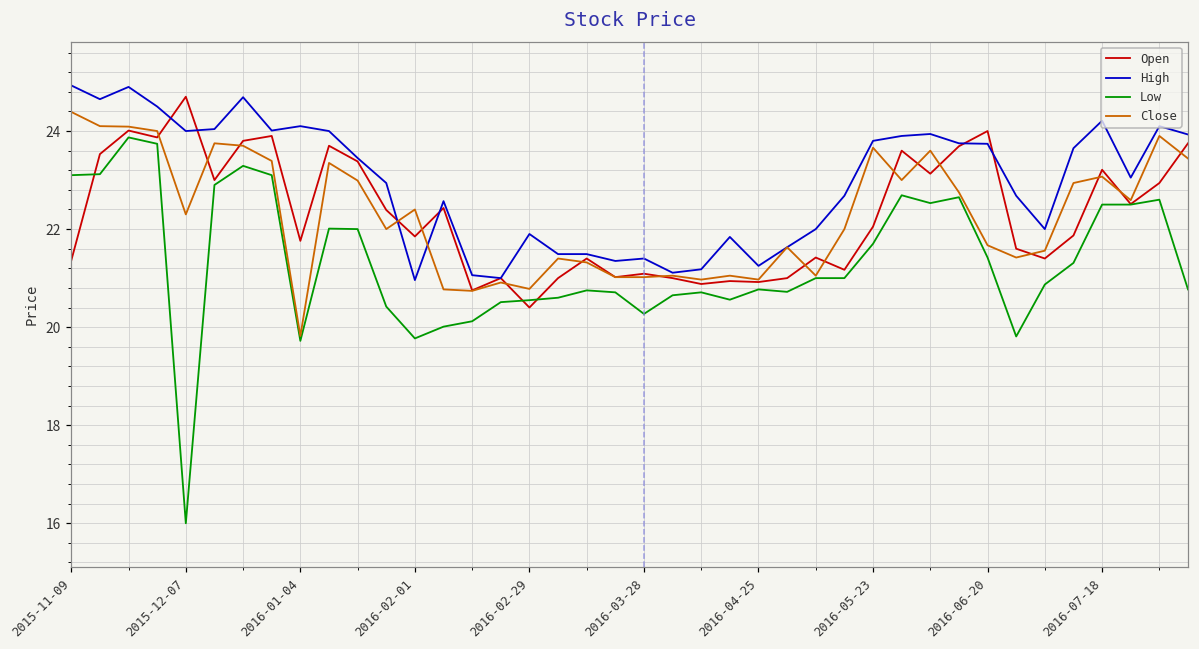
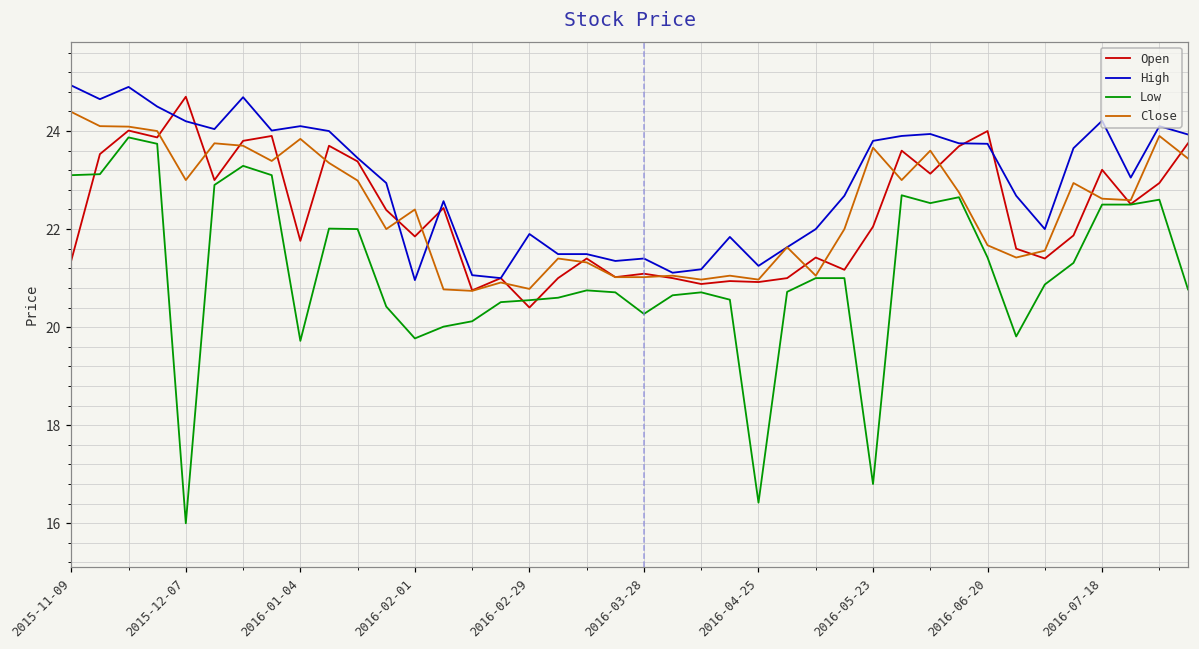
High, 2015-12-07: 24.0 -> 24.2
Close, 2015-12-07: 22.3 -> 23.0
Close, 2016-01-04: 19.8 -> 23.8
Low, 2016-04-25: 20.8 -> 16.4
Low, 2016-05-23: 21.7 -> 16.8
Close, 2016-07-18: 23.1 -> 22.6
